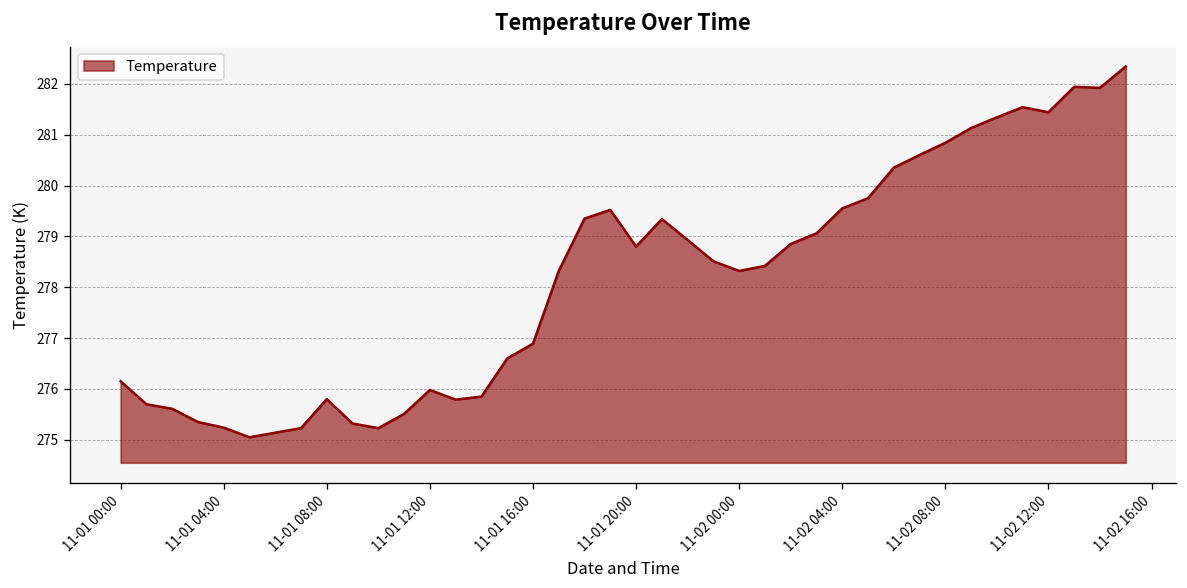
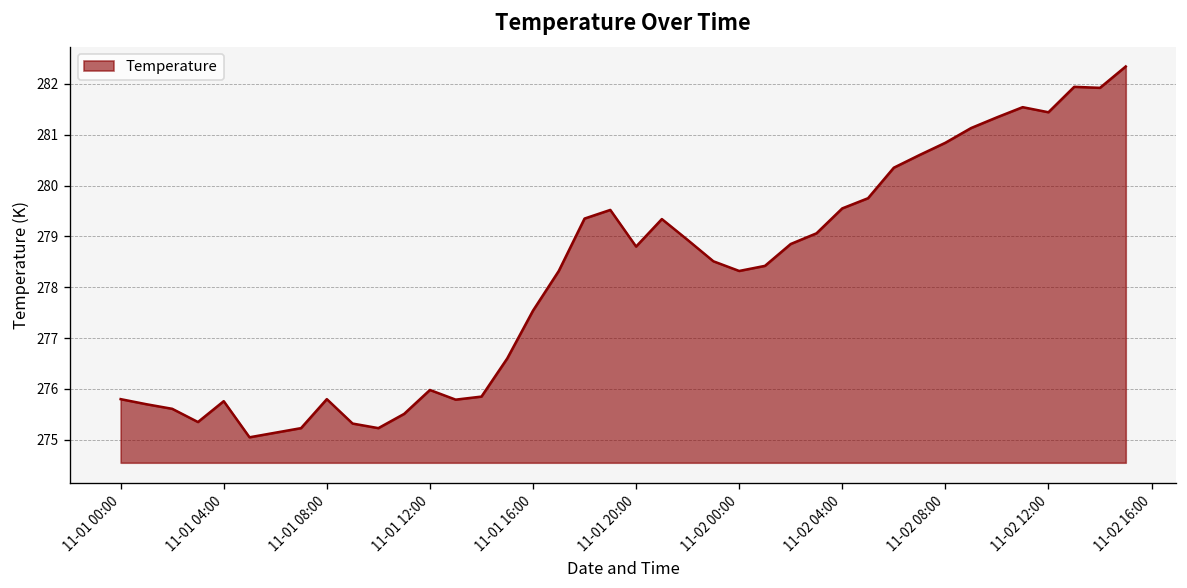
11-01 00:00: 276.2 -> 275.8
11-01 04:00: 275.2 -> 275.8
11-01 16:00: 276.9 -> 277.5
